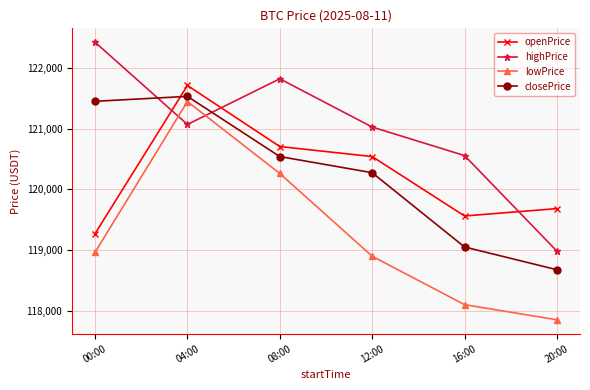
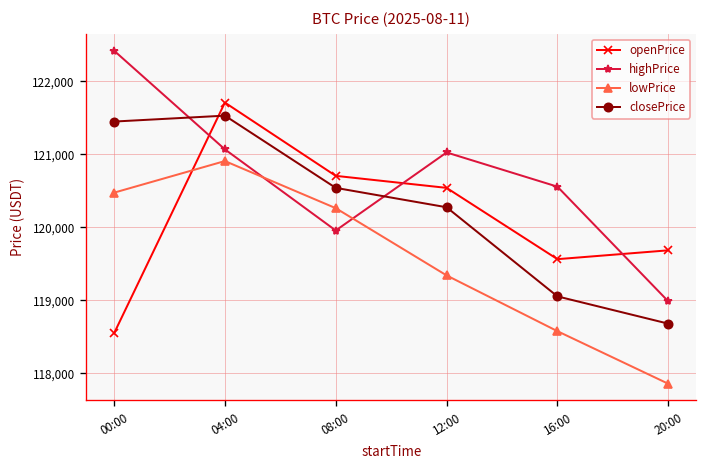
openPrice, 00:00: 119,300 -> 118,500
lowPrice, 00:00: 119,000 -> 120,500
lowPrice, 04:00: 121,400 -> 120,900
highPrice, 08:00: 121,800 -> 120,000
lowPrice, 12:00: 118,900 -> 119,300
lowPrice, 16:00: 118,100 -> 118,600
